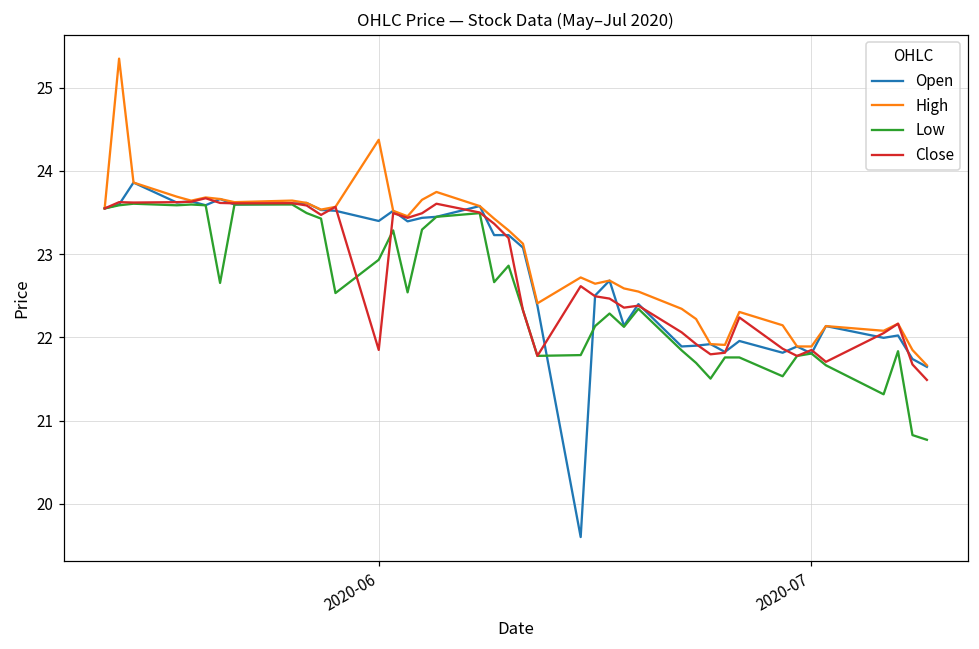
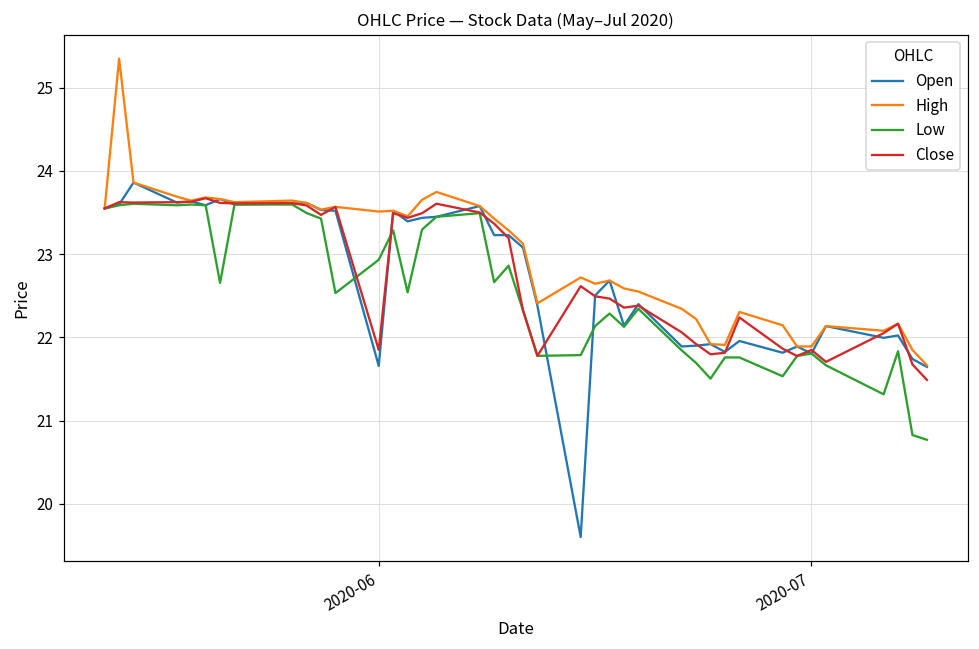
Open, 2020-06: 23.4 -> 21.7
High, 2020-06: 24.4 -> 23.5
